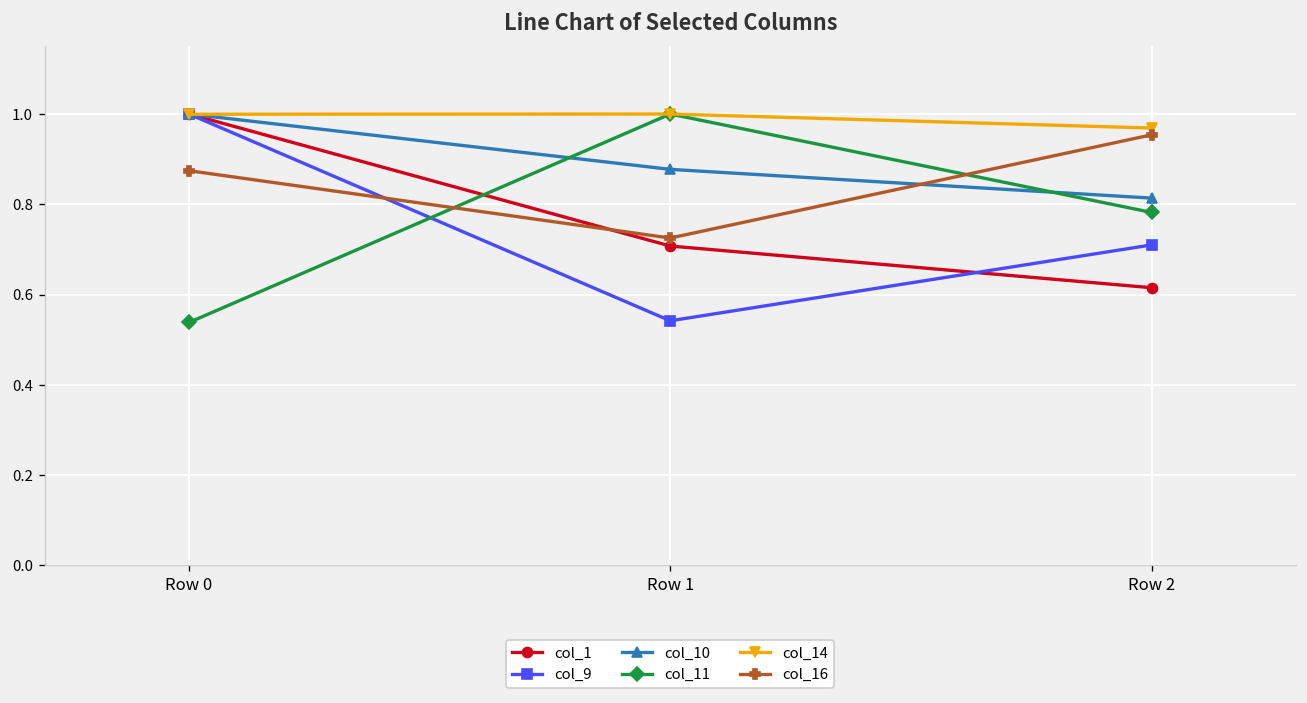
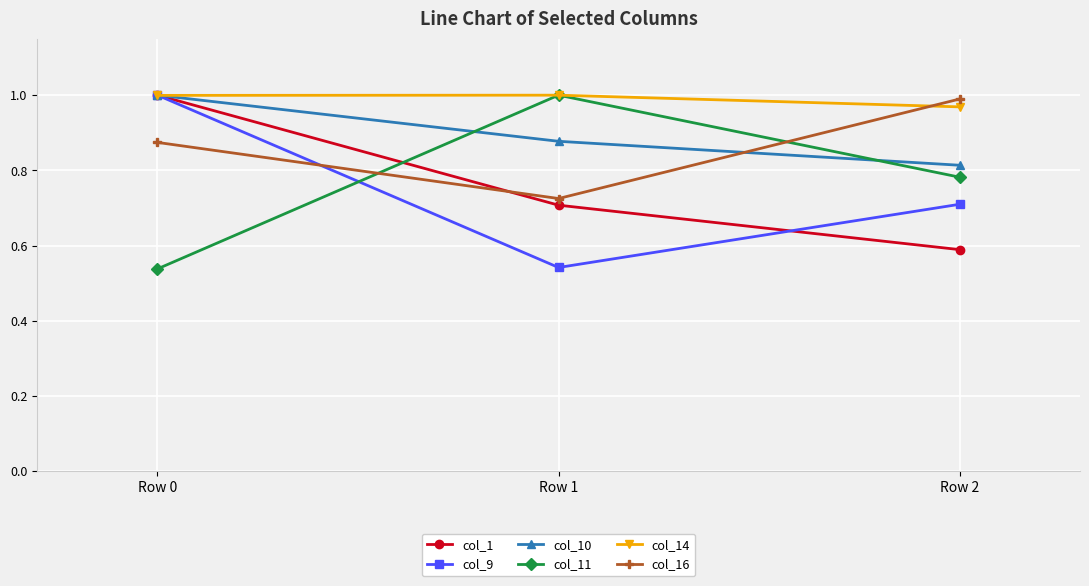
col_1, Row 2: 0.62 -> 0.59
col_16, Row 2: 0.95 -> 0.99
